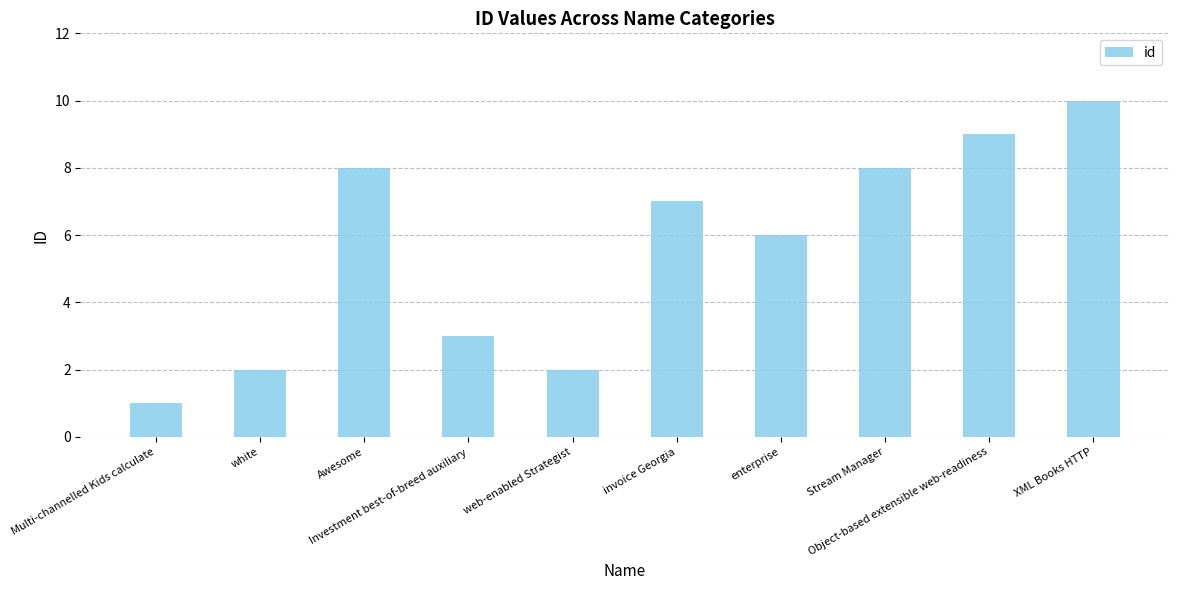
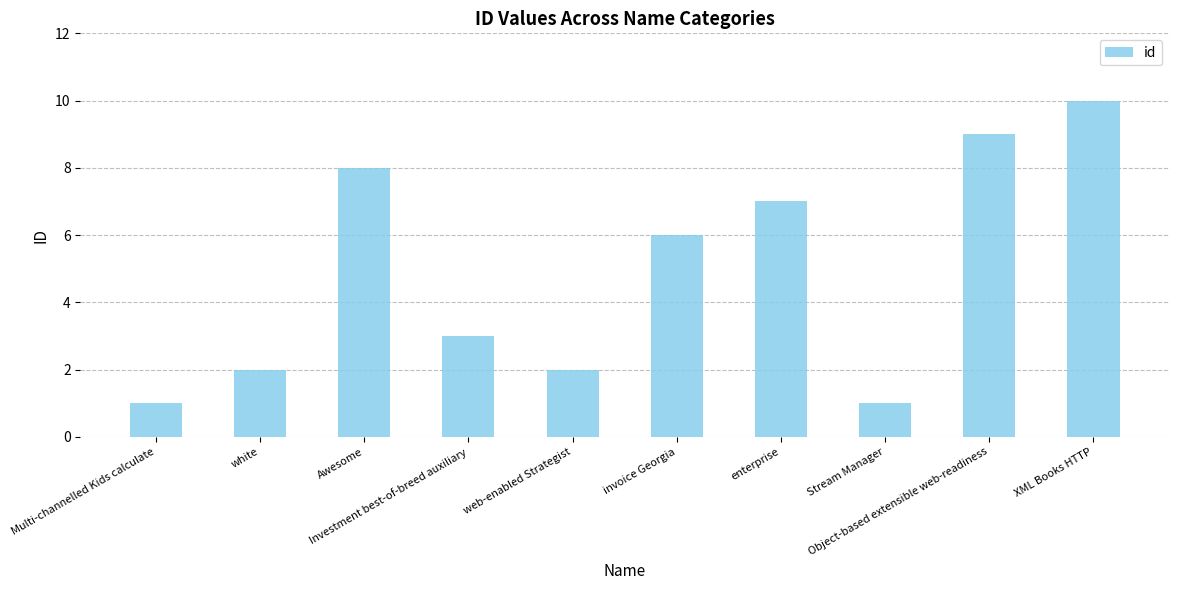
invoice Georgia: 7 -> 6
enterprise: 6 -> 7
Stream Manager: 8 -> 1
